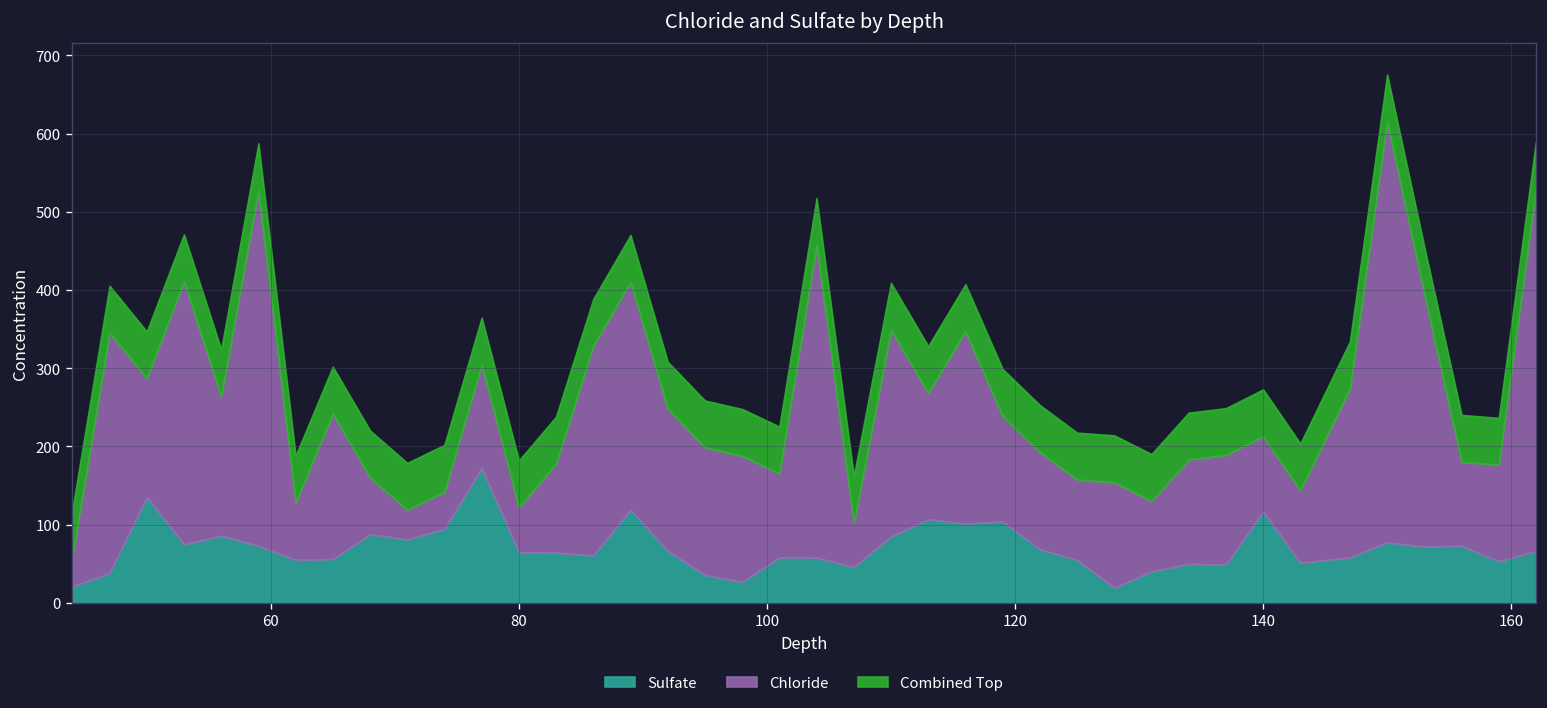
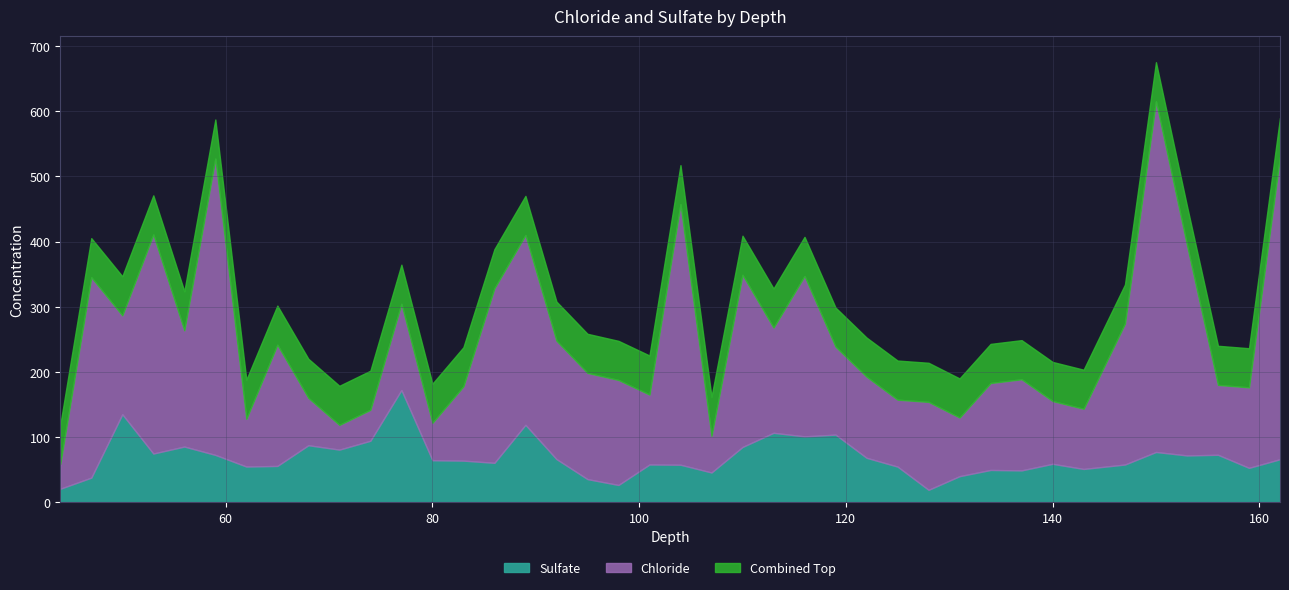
Sulfate, 140: 120 -> 60
